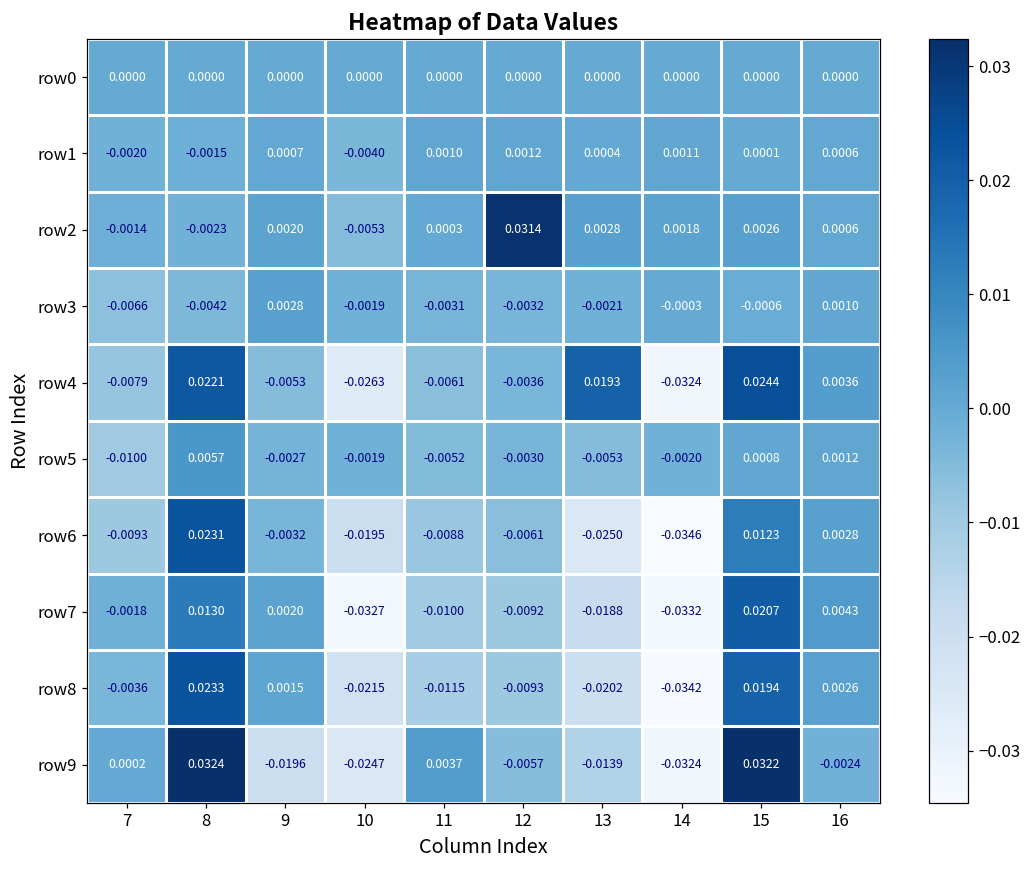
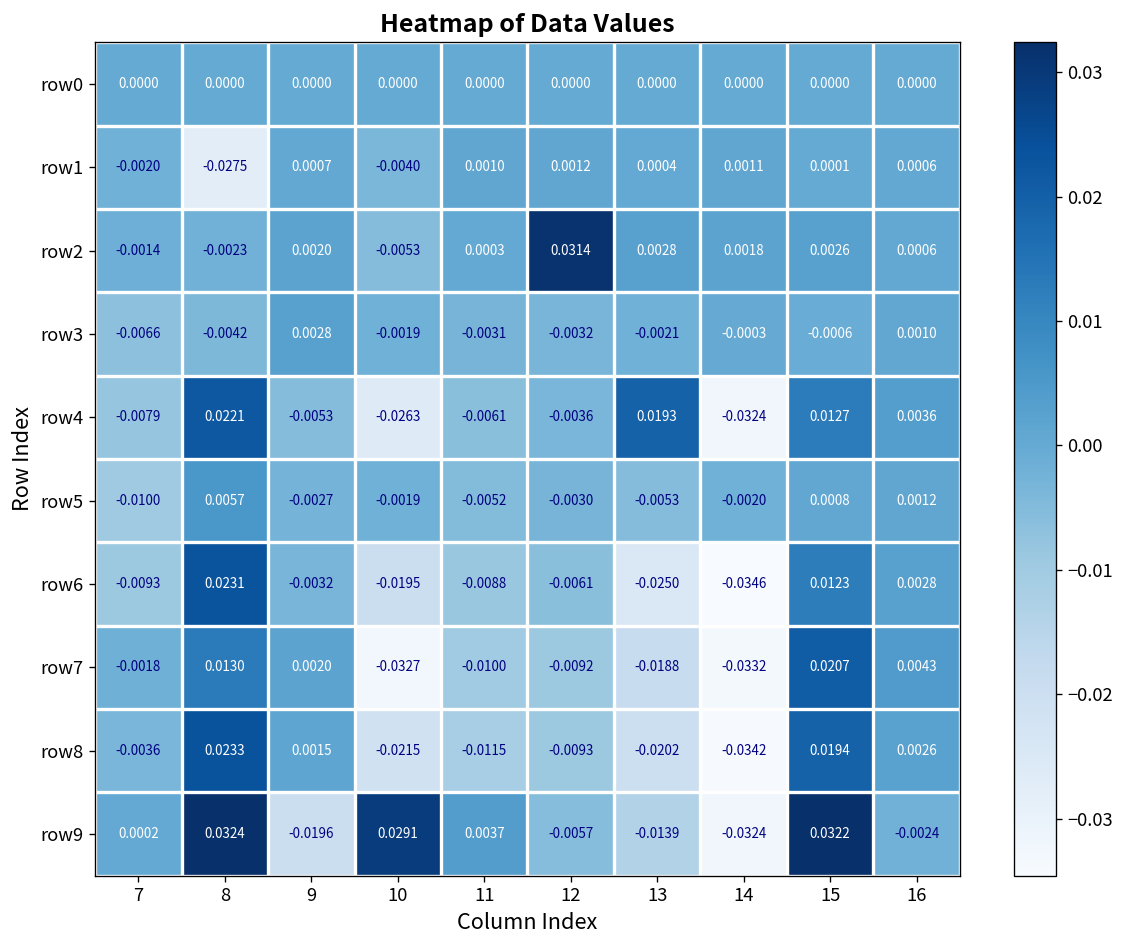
row1, 8: -0.0015 -> -0.0275
row4, 15: 0.0244 -> 0.0127
row9, 10: -0.0247 -> 0.0291
